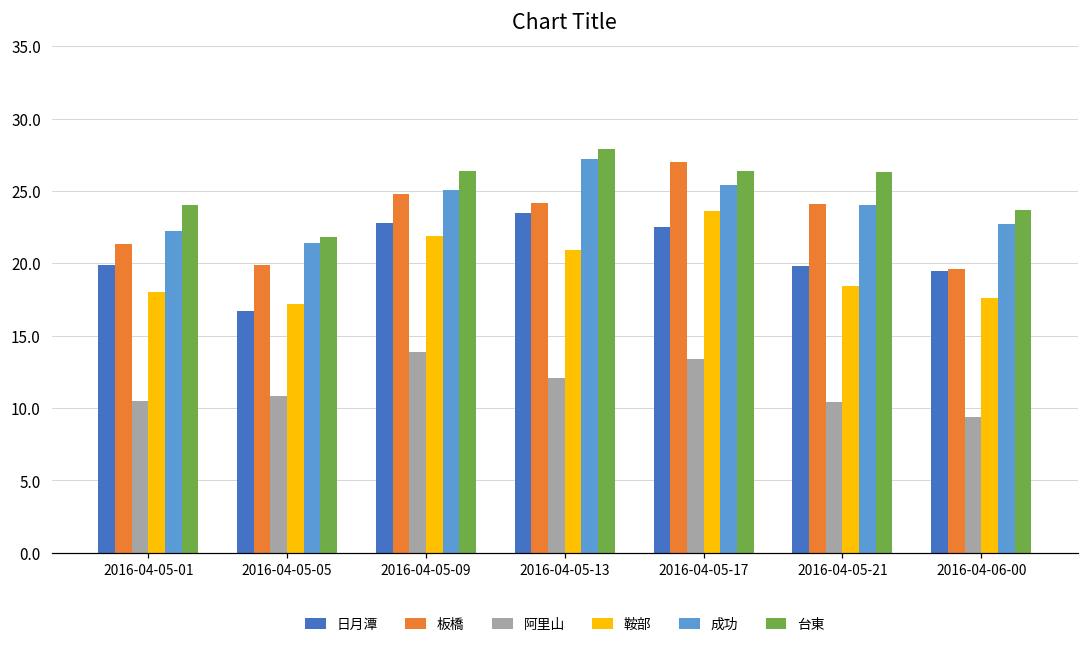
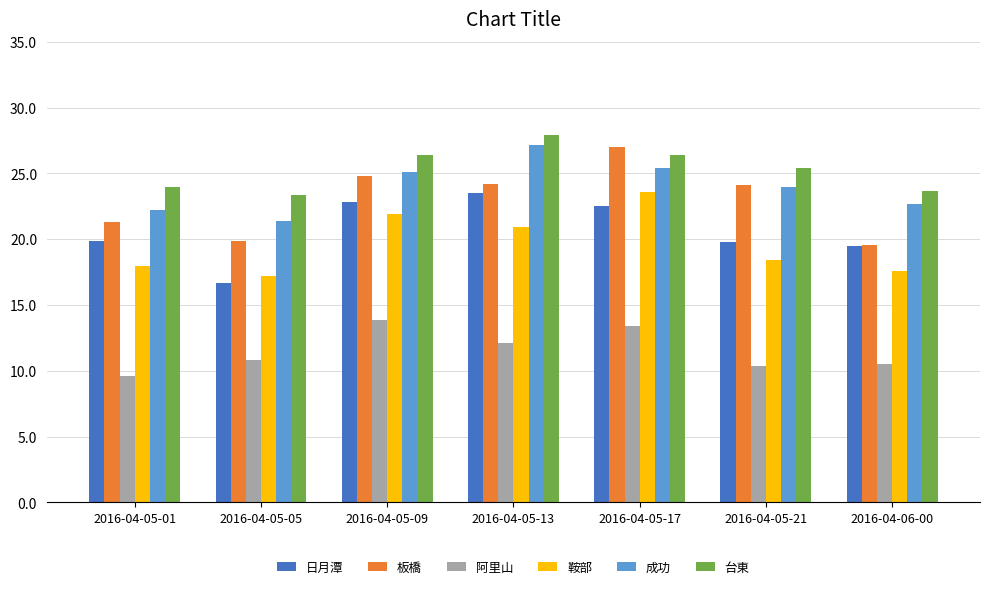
阿里山, 2016-04-05-01: 10.5 -> 9.6
台東, 2016-04-05-05: 21.8 -> 23.4
台東, 2016-04-05-21: 26.3 -> 25.4
阿里山, 2016-04-06-00: 9.4 -> 10.5
